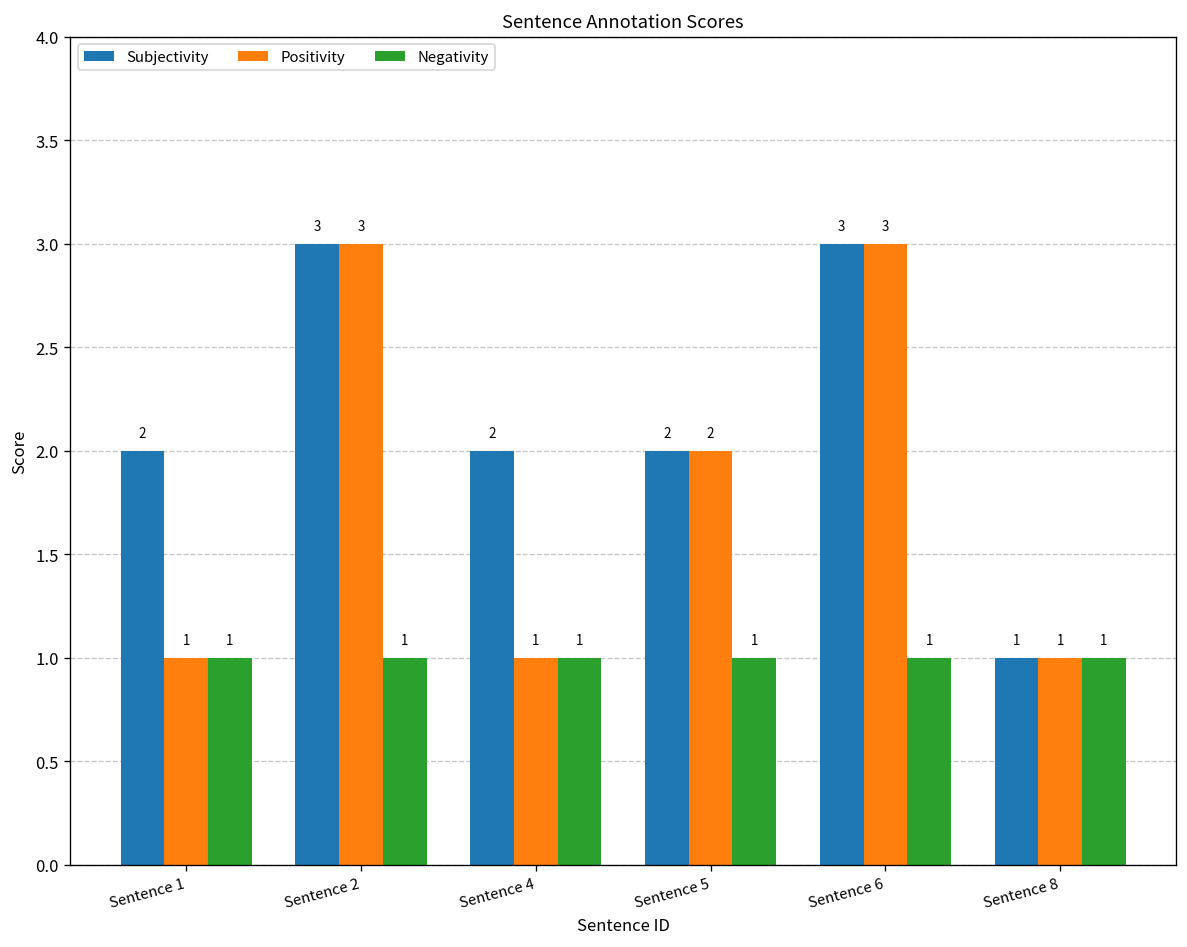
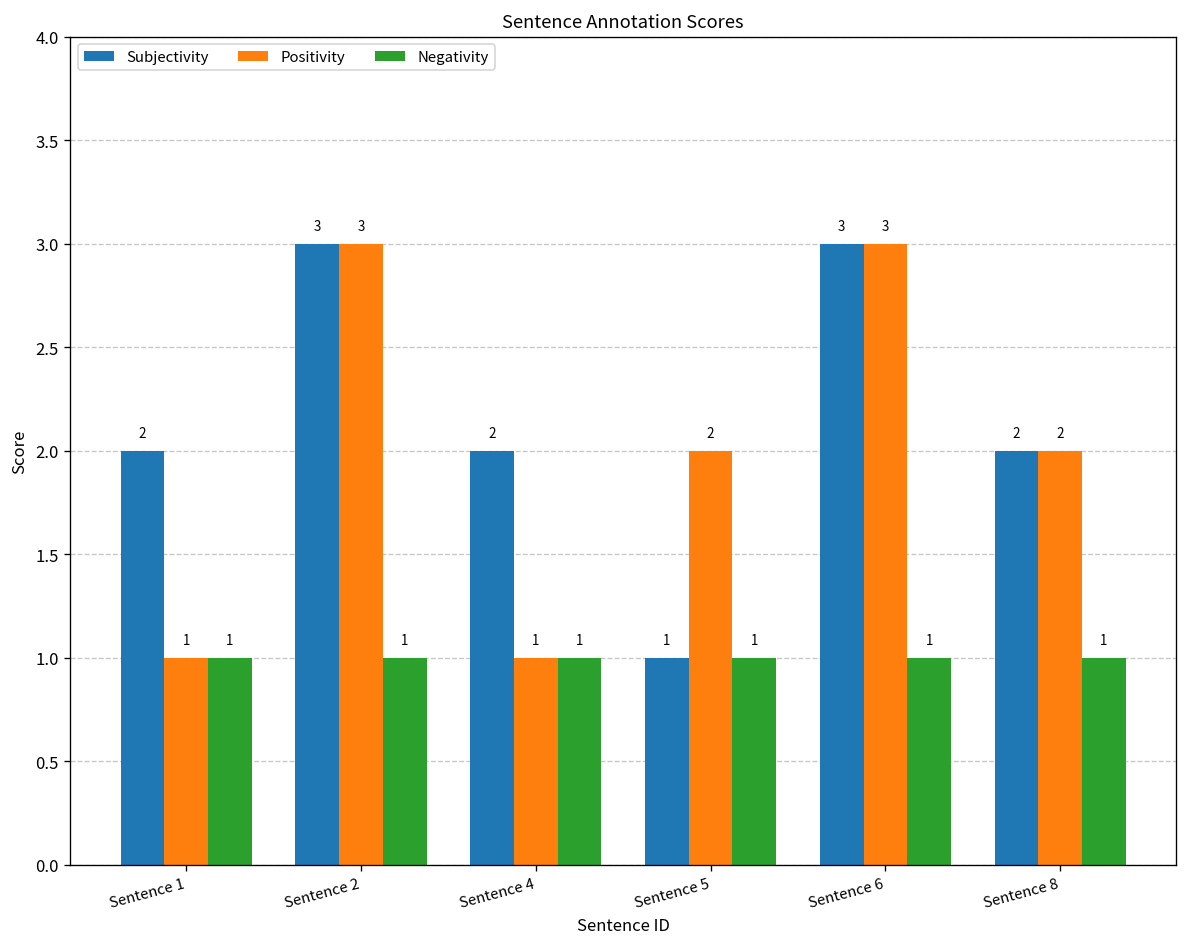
Subjectivity, Sentence 5: 2 -> 1
Subjectivity, Sentence 8: 1 -> 2
Positivity, Sentence 8: 1 -> 2
